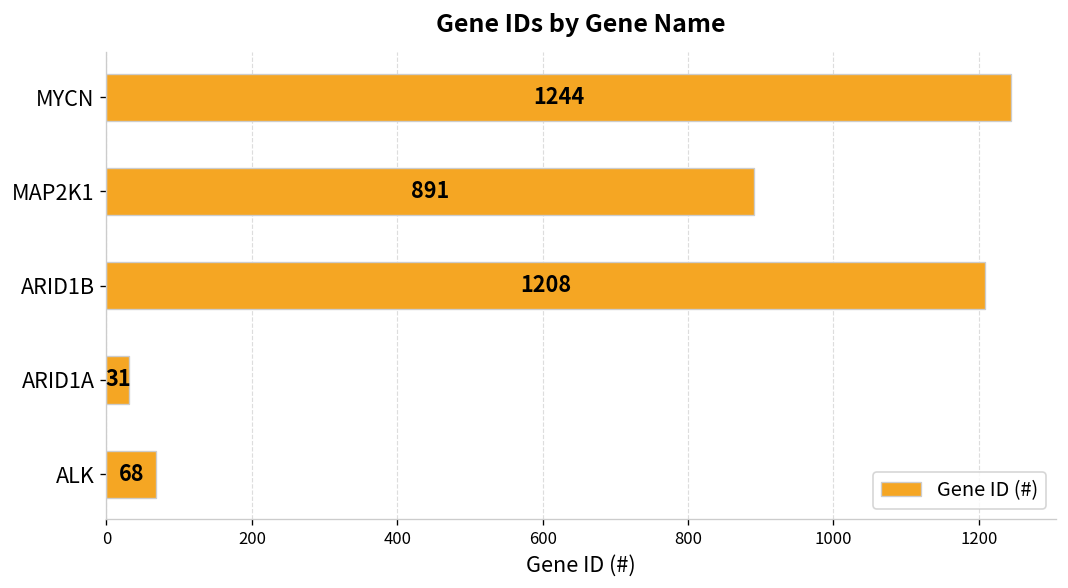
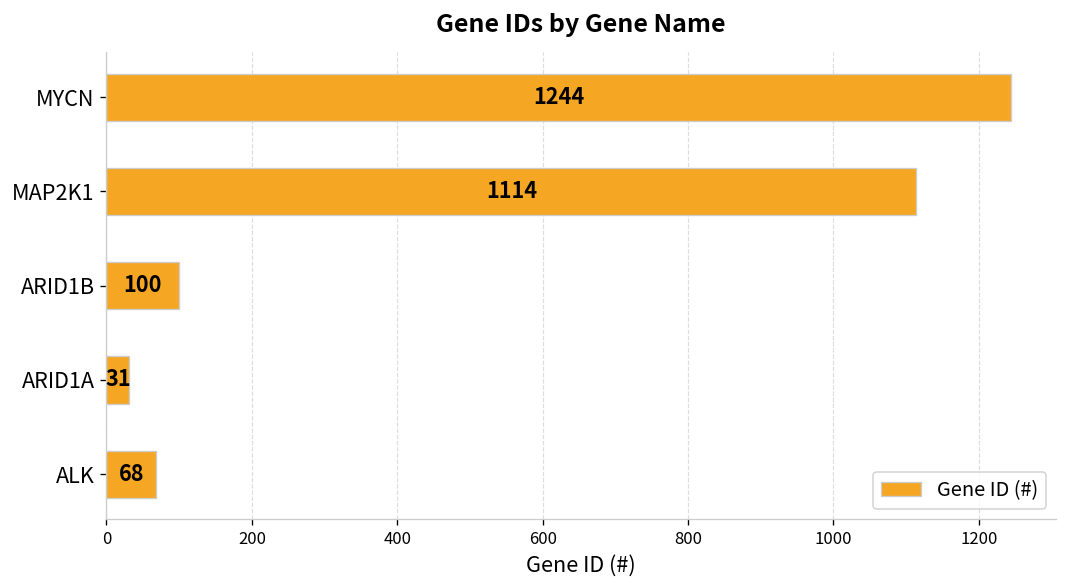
MAP2K1: 891 -> 1114
ARID1B: 1208 -> 100
